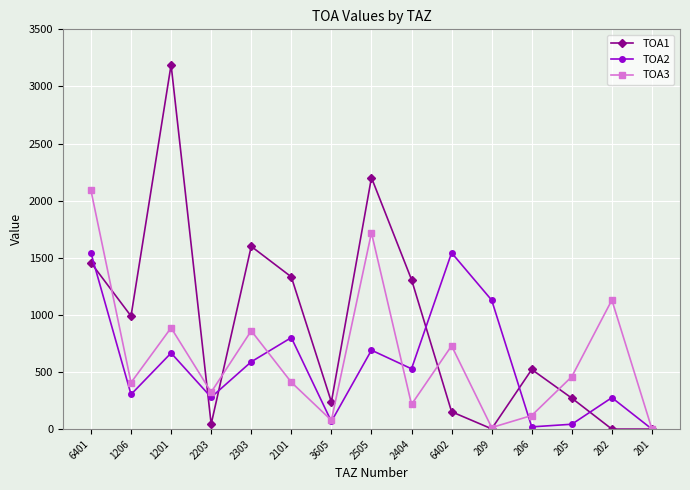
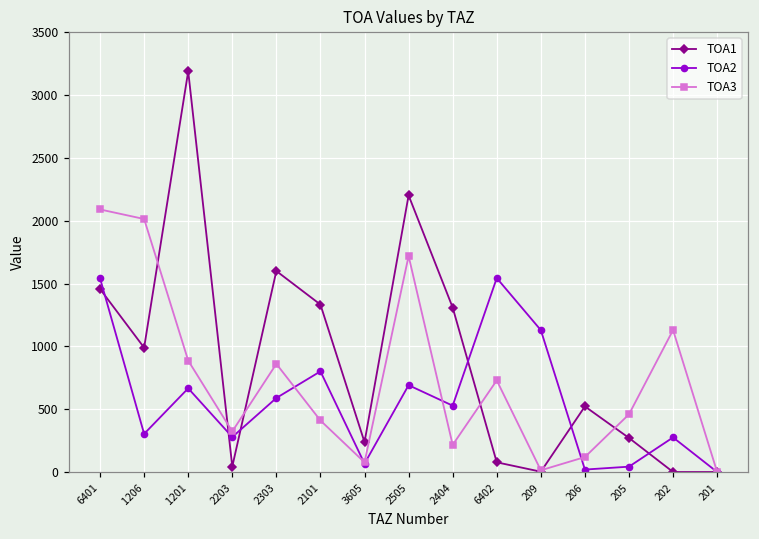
TOA3, 1206: 410 -> 2010
TOA1, 6402: 150 -> 80
